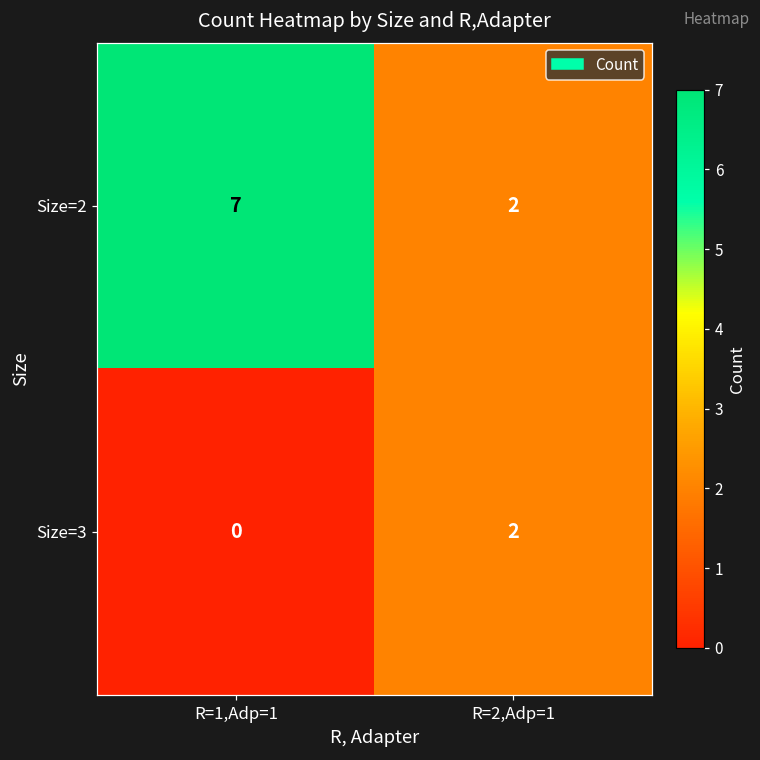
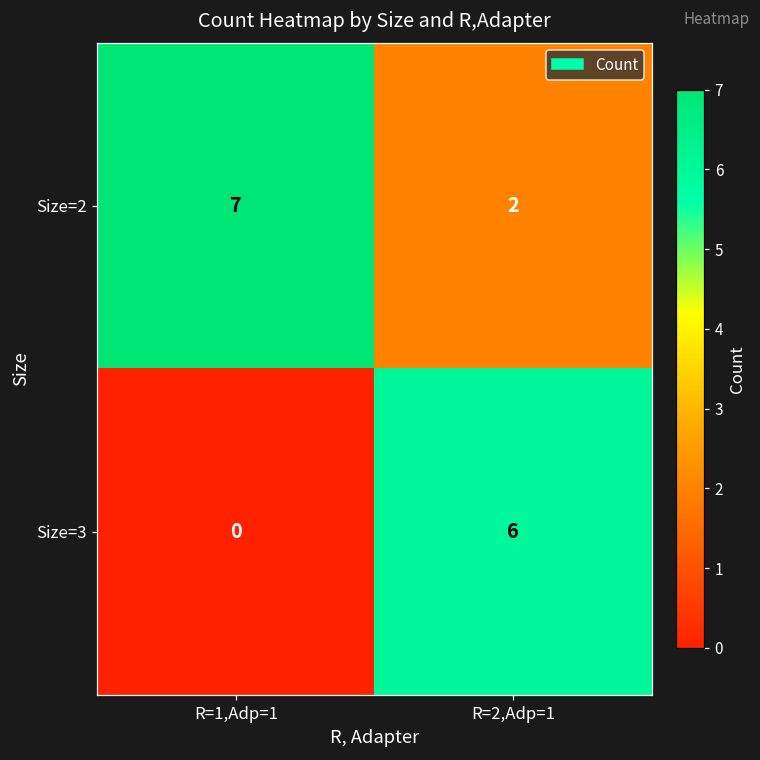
Size=3, R=2,Adp=1: 2 -> 6
